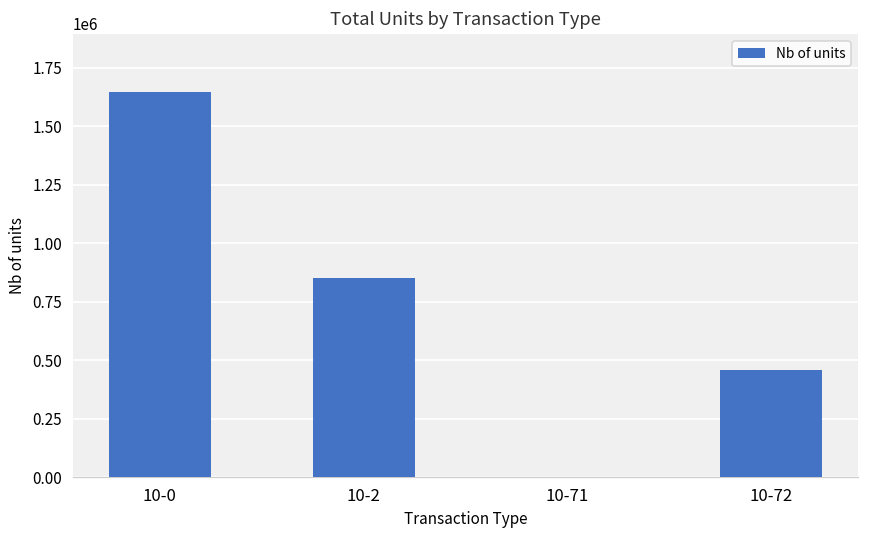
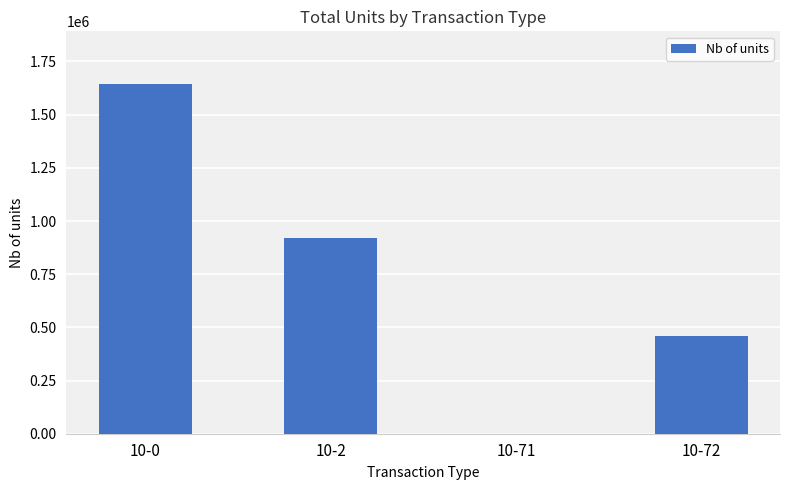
10-2: 850000 -> 920000
